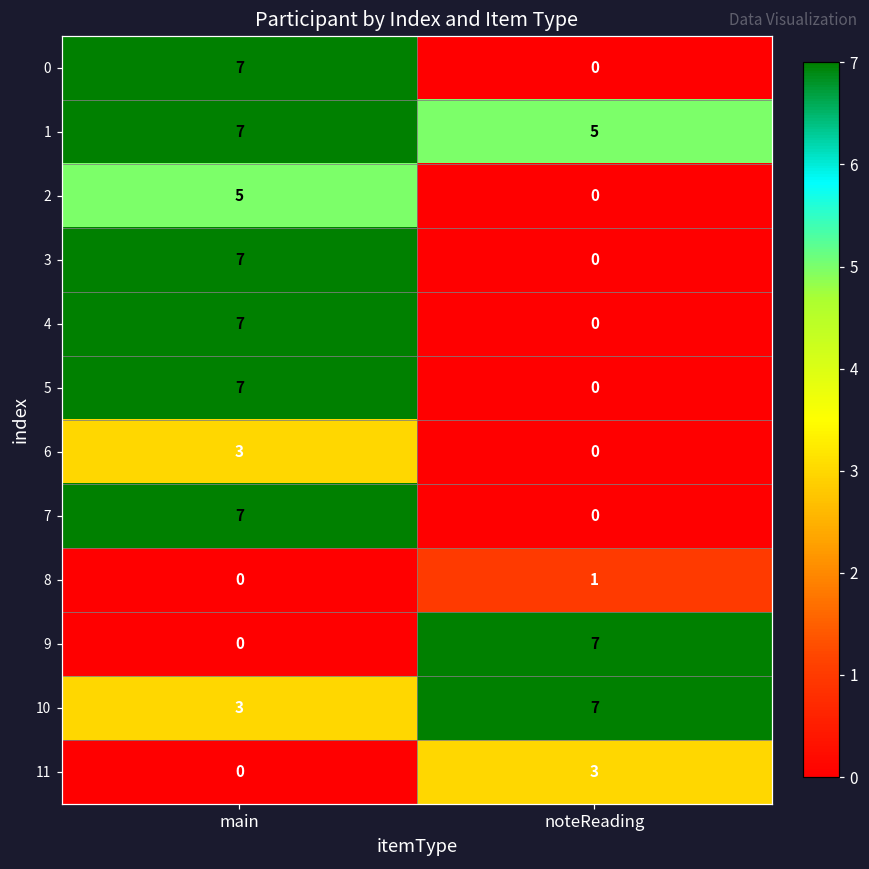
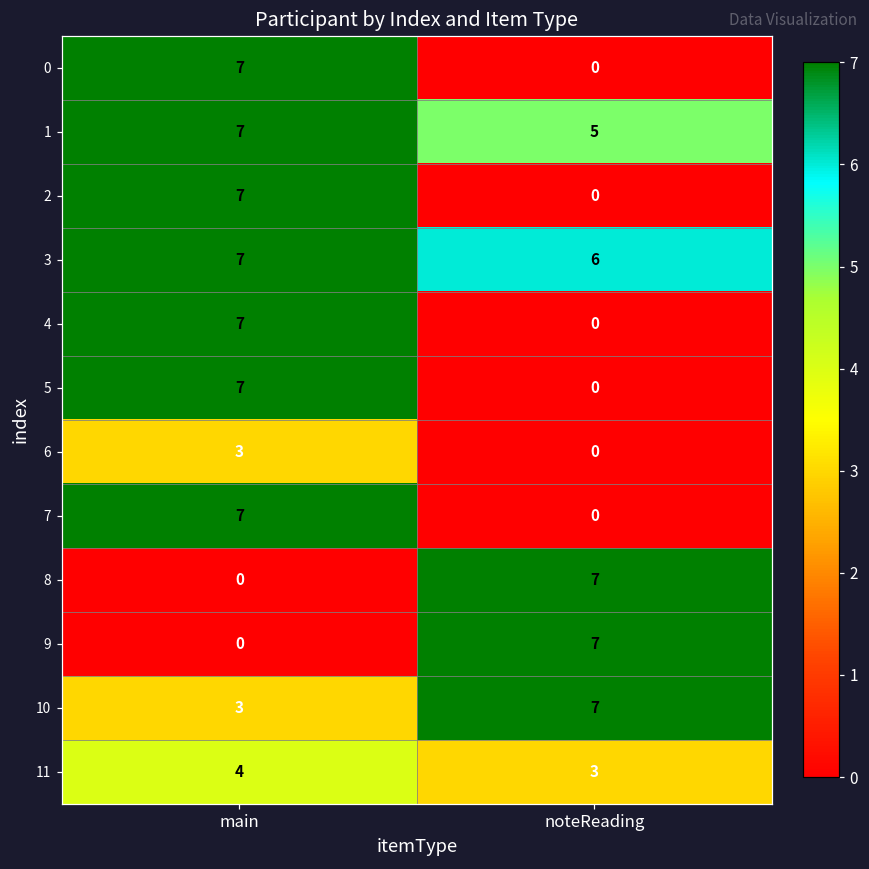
2, main: 5 -> 7
3, noteReading: 0 -> 6
8, noteReading: 1 -> 7
11, main: 0 -> 4
